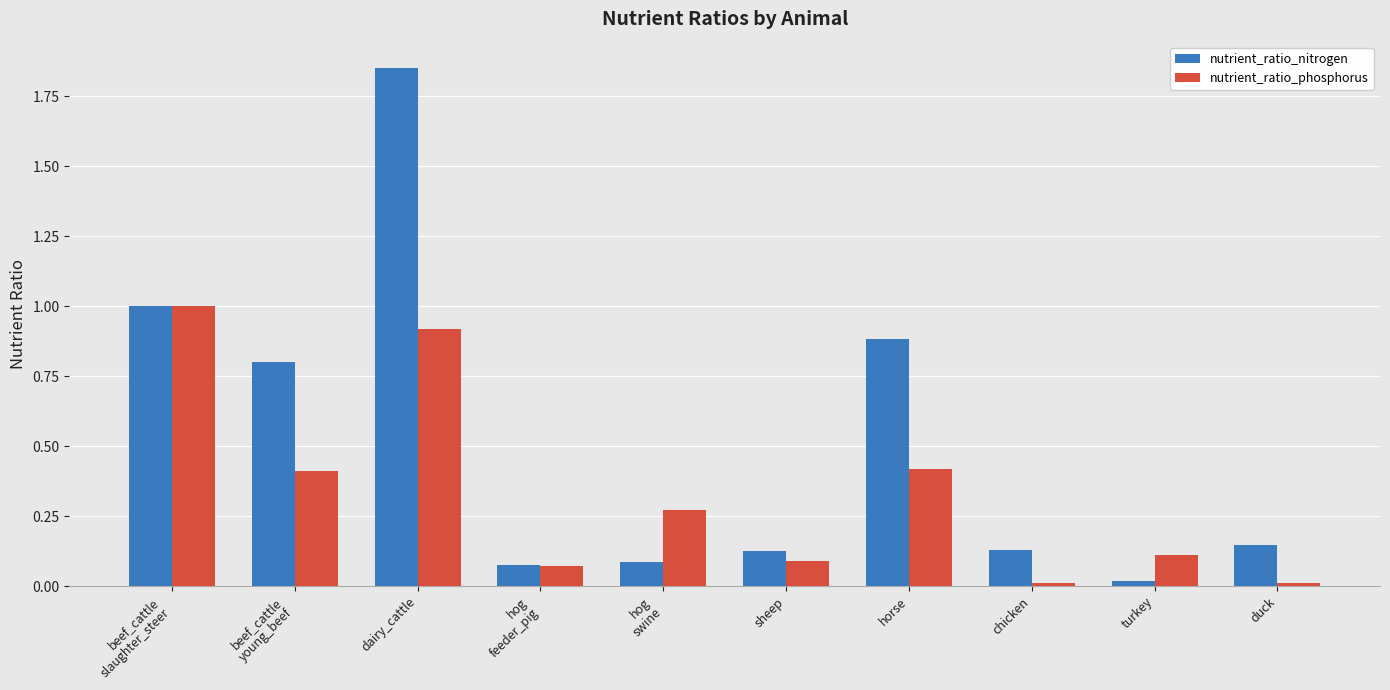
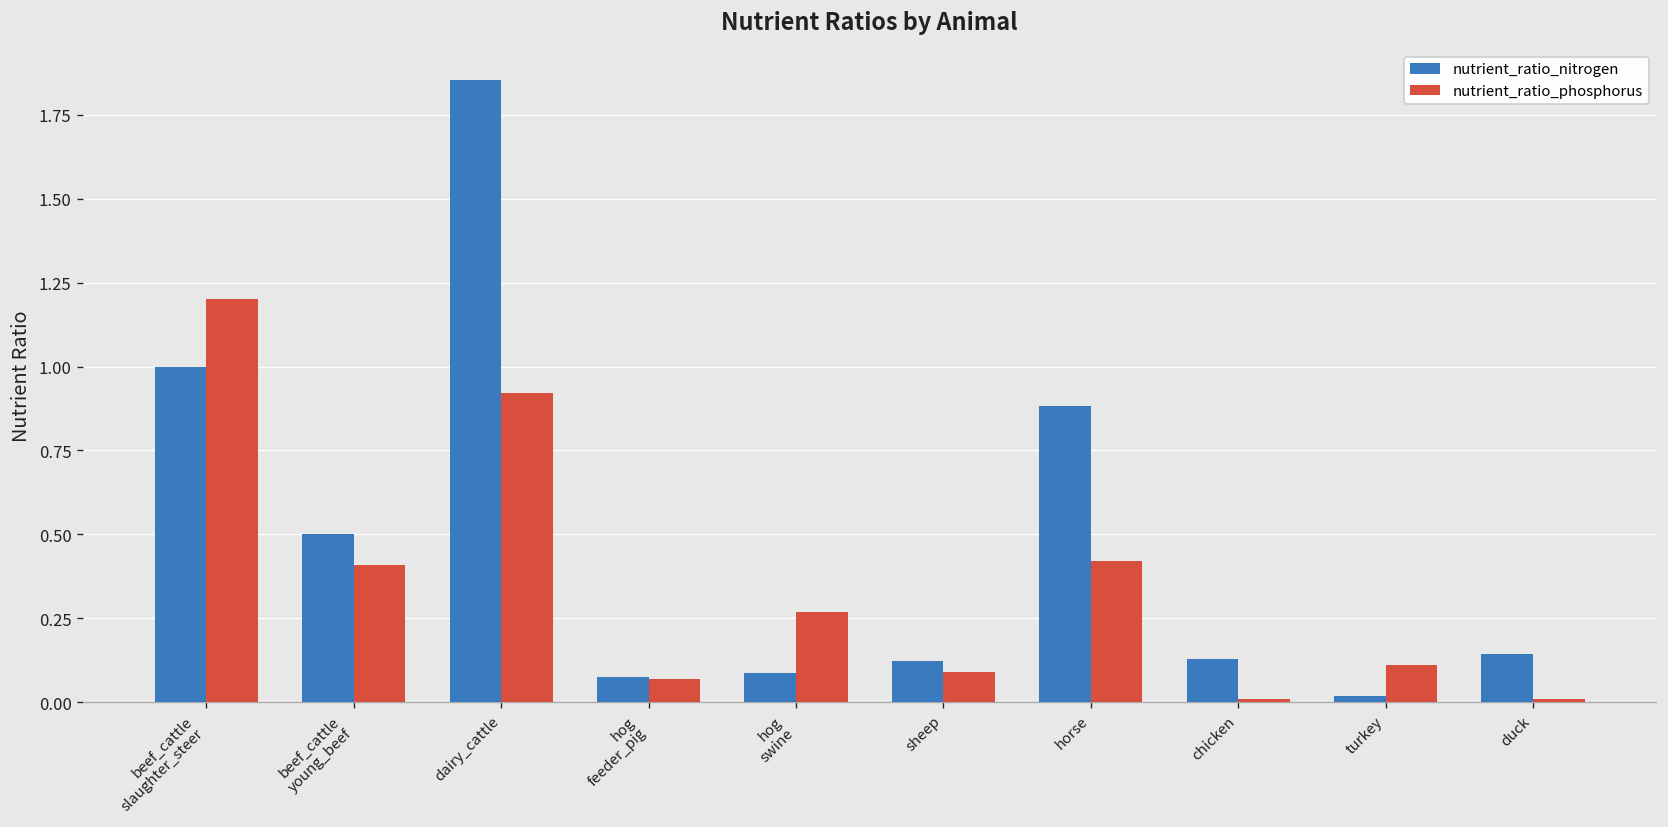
nutrient_ratio_phosphorus, beef_cattle slaughter_steer: 1.0 -> 1.2
nutrient_ratio_nitrogen, beef_cattle young_beef: 0.8 -> 0.5
